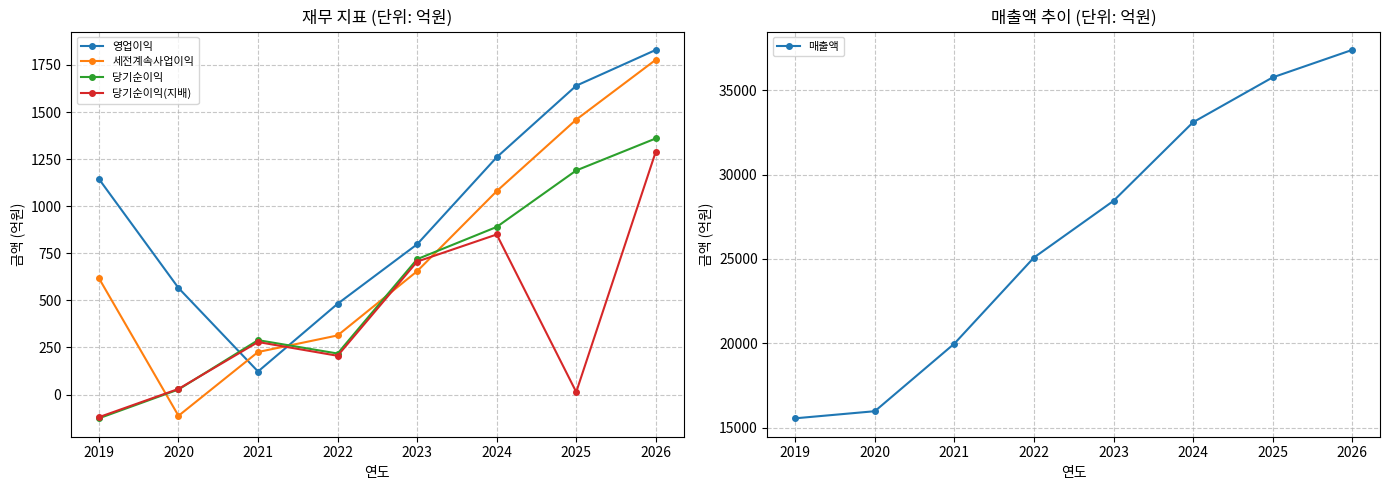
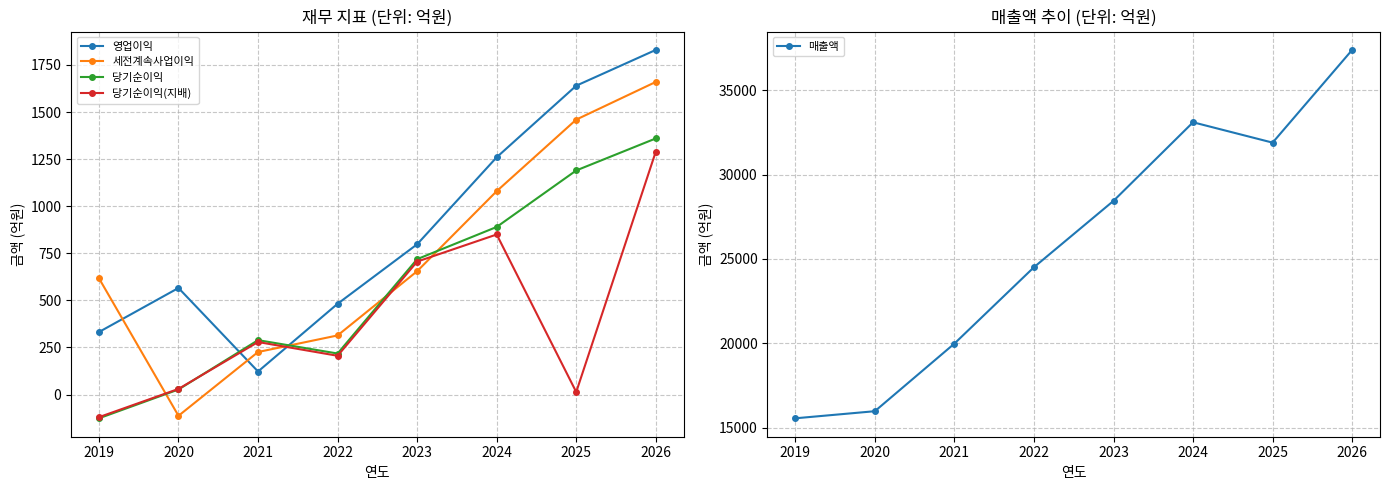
재무 지표 (단위: 억원), 영업이익, 2019: 1140 -> 330
재무 지표 (단위: 억원), 세전계속사업이익, 2026: 1780 -> 1660
매출액 추이 (단위: 억원), 2022: 25100 -> 24500
매출액 추이 (단위: 억원), 2025: 35800 -> 31900
